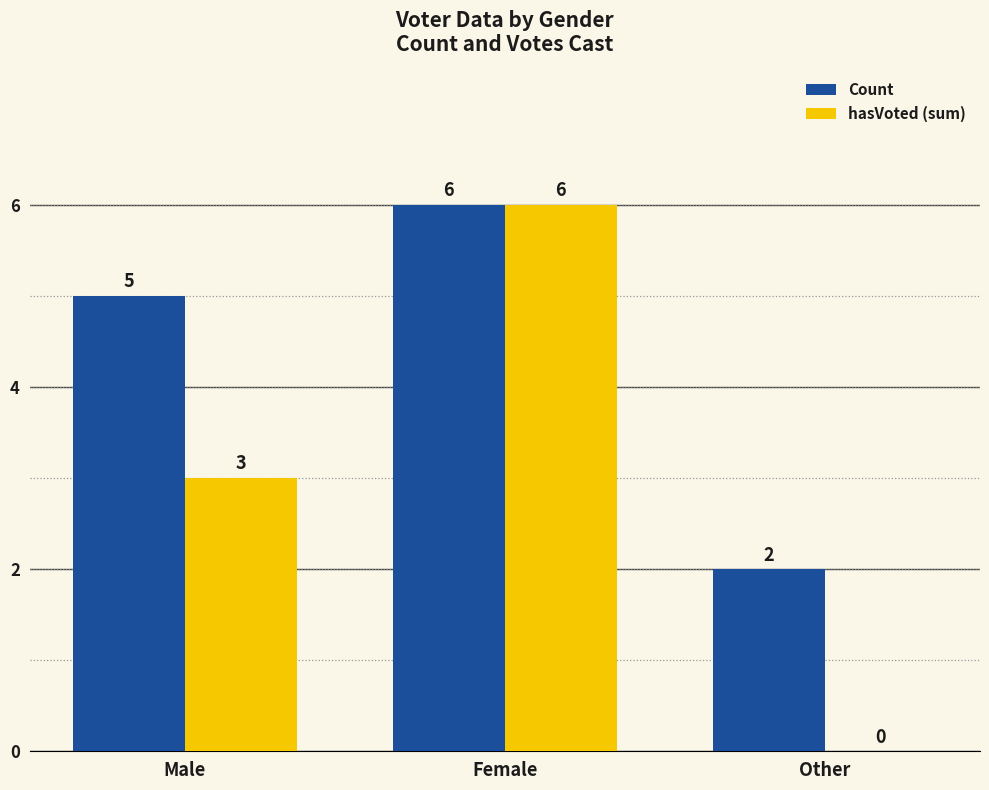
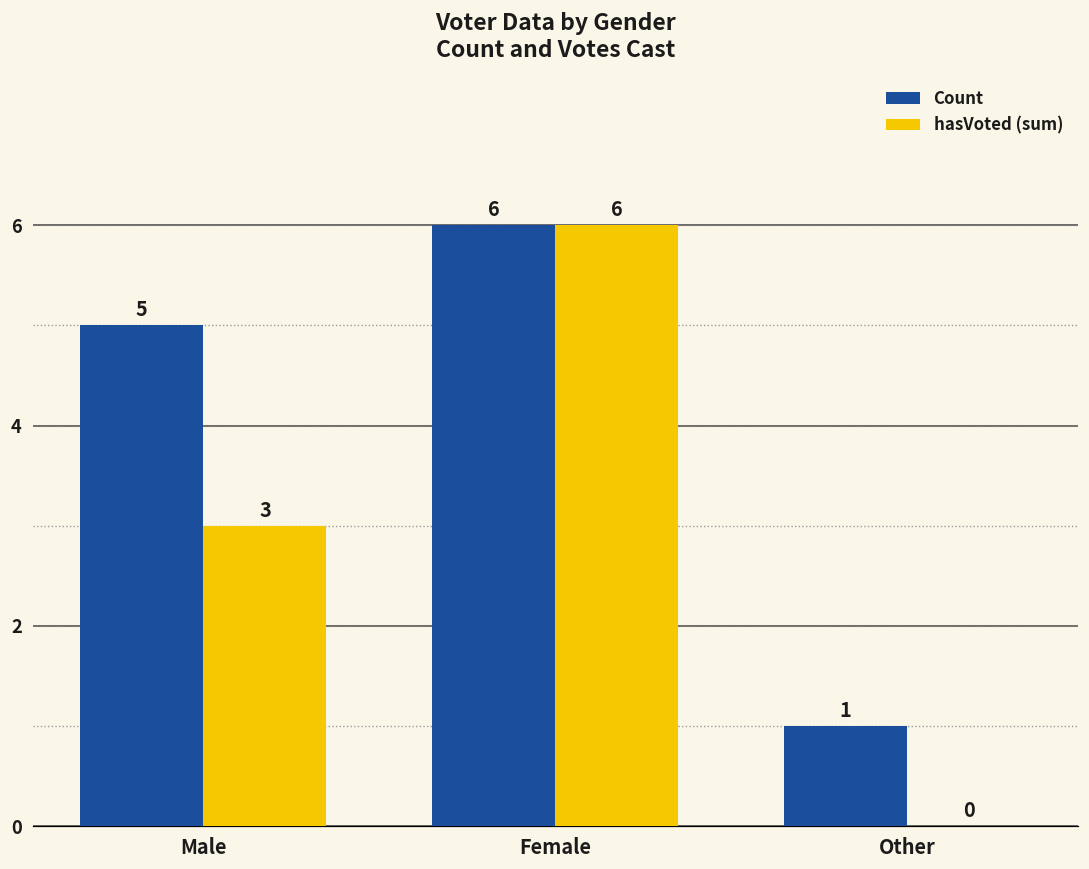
Count, Other: 2 -> 1
